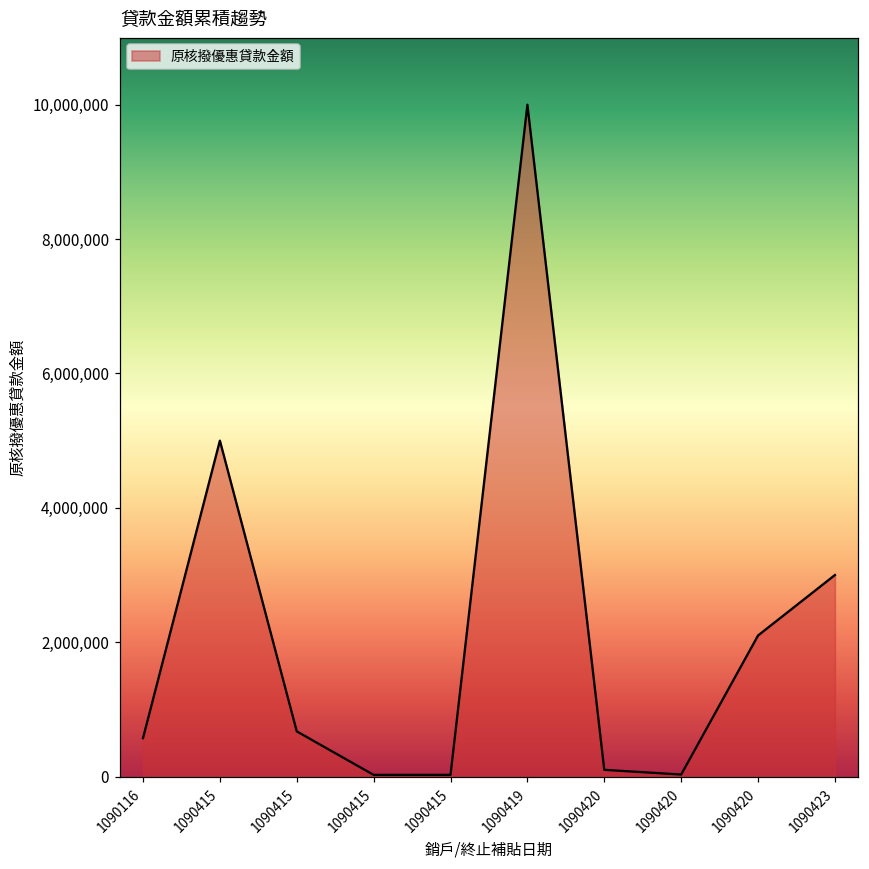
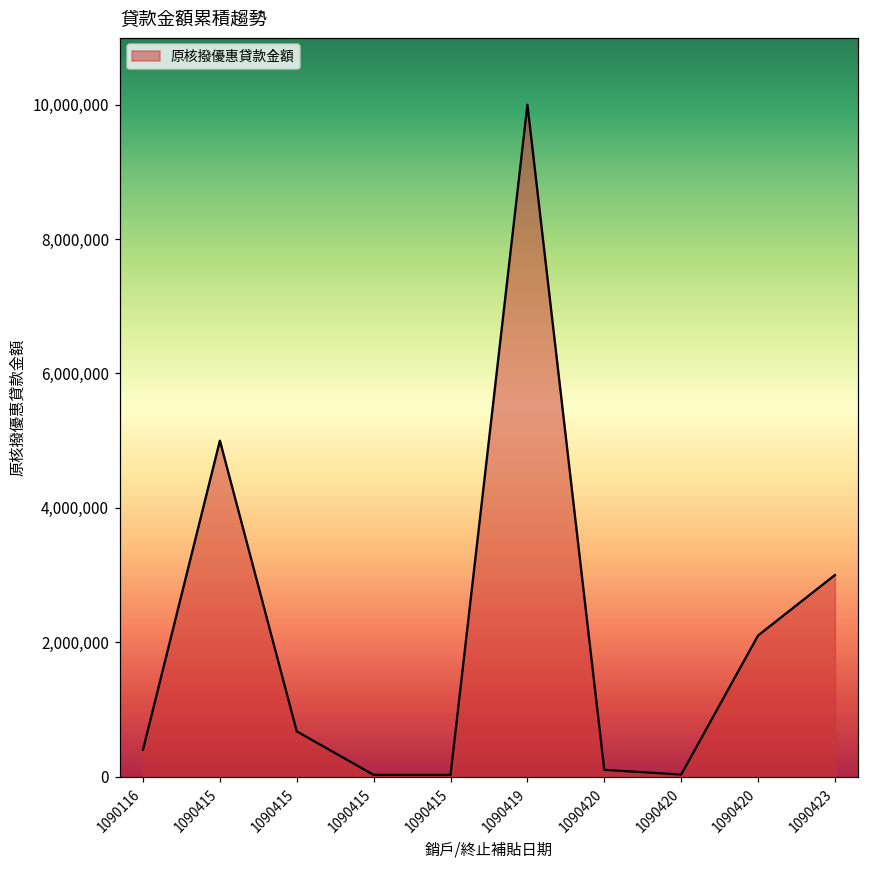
1090116: 600,000 -> 400,000
